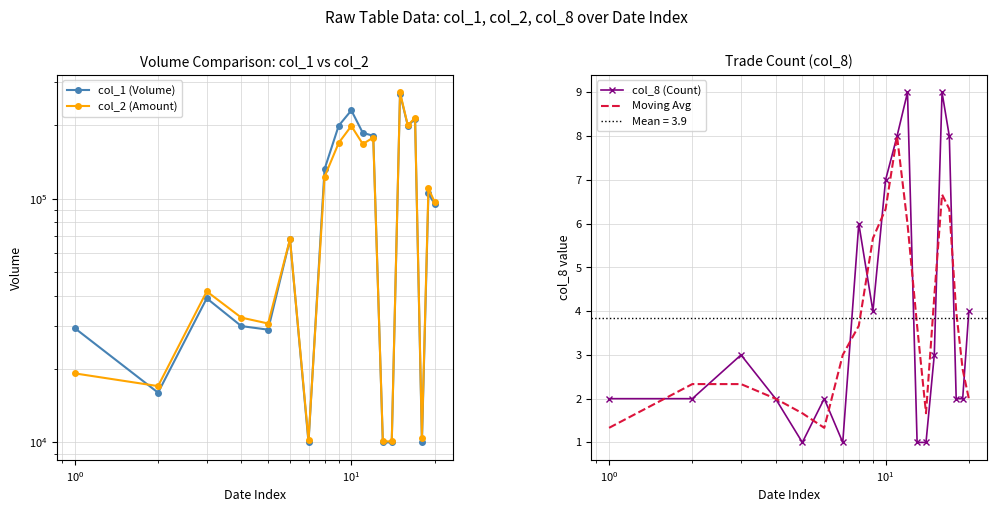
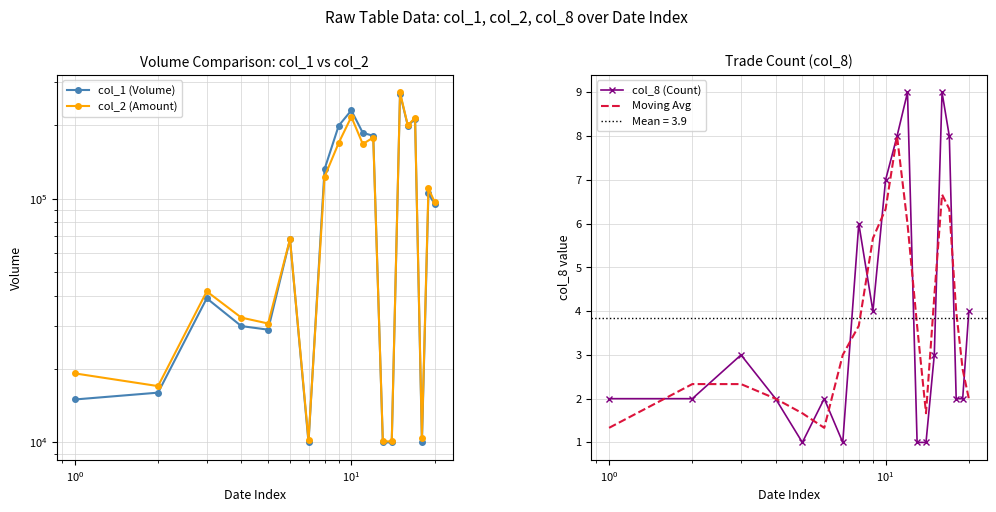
Volume Comparison: col_1 vs col_2, col_1 (Volume), 10^0: 29000 -> 15000
Volume Comparison: col_1 vs col_2, col_2 (Amount), 10^1: 200000 -> 220000
